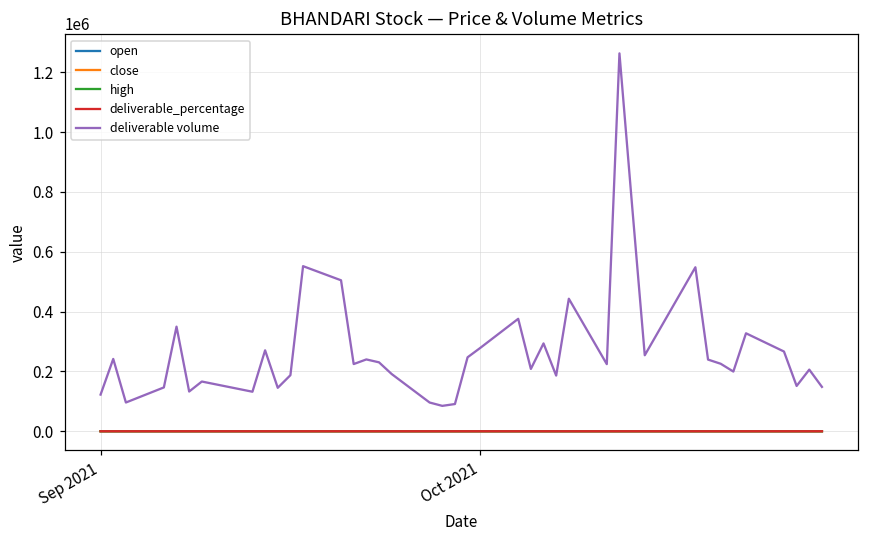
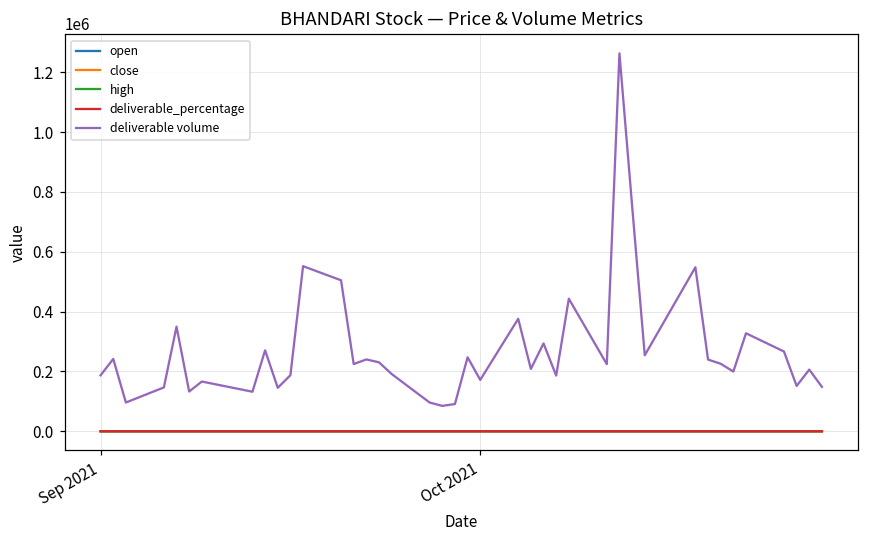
deliverable volume, Sep 2021: 120000 -> 190000
deliverable volume, Oct 2021: 280000 -> 170000
